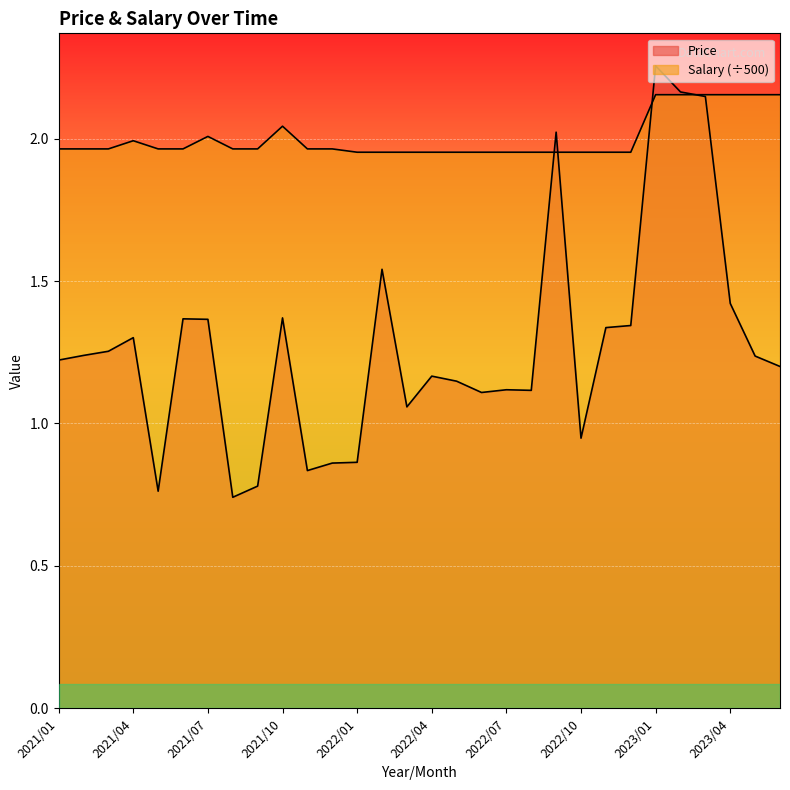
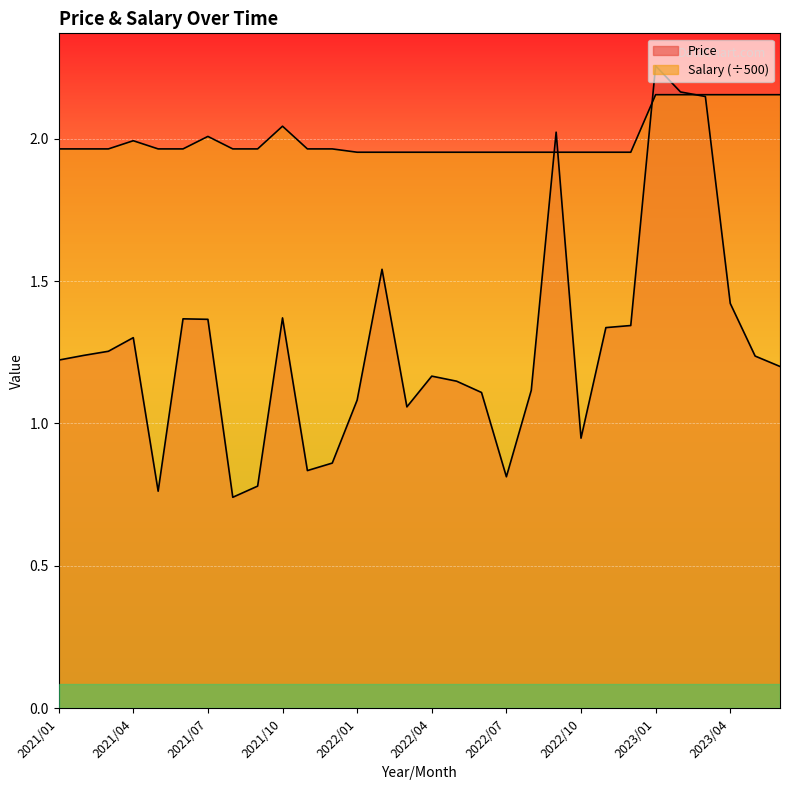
Price, 2022/01: 0.86 -> 1.08
Price, 2022/07: 1.12 -> 0.81
